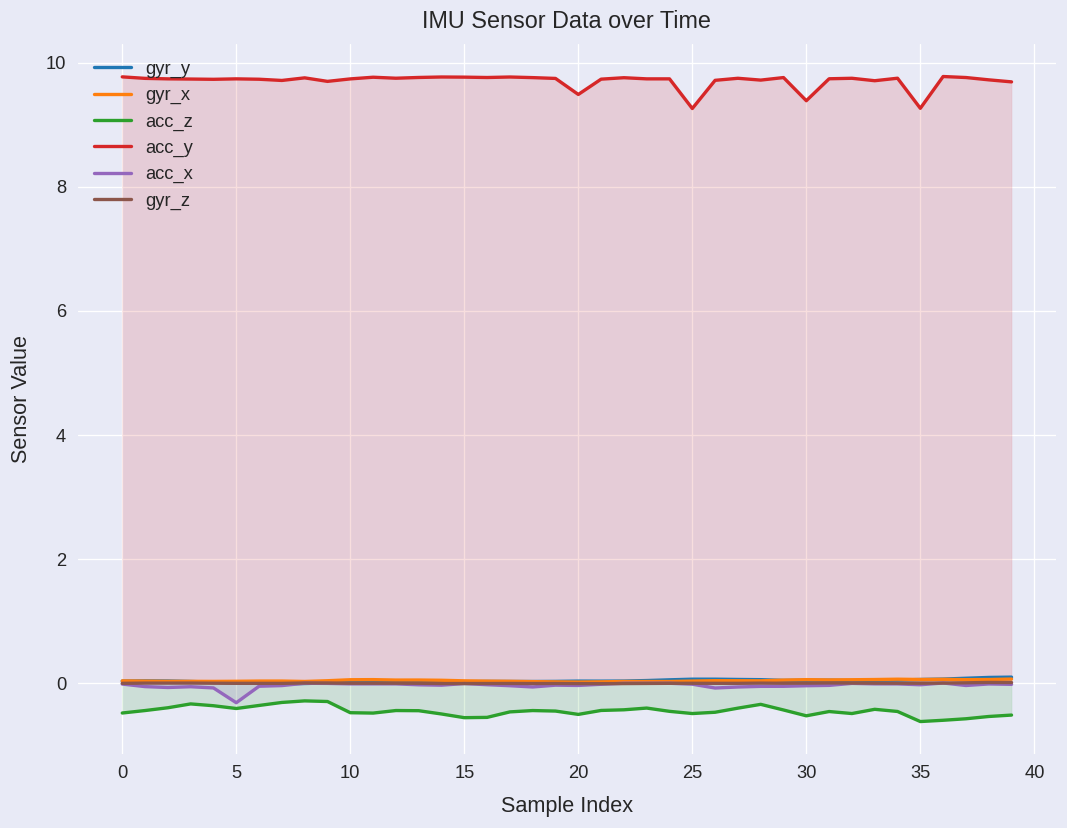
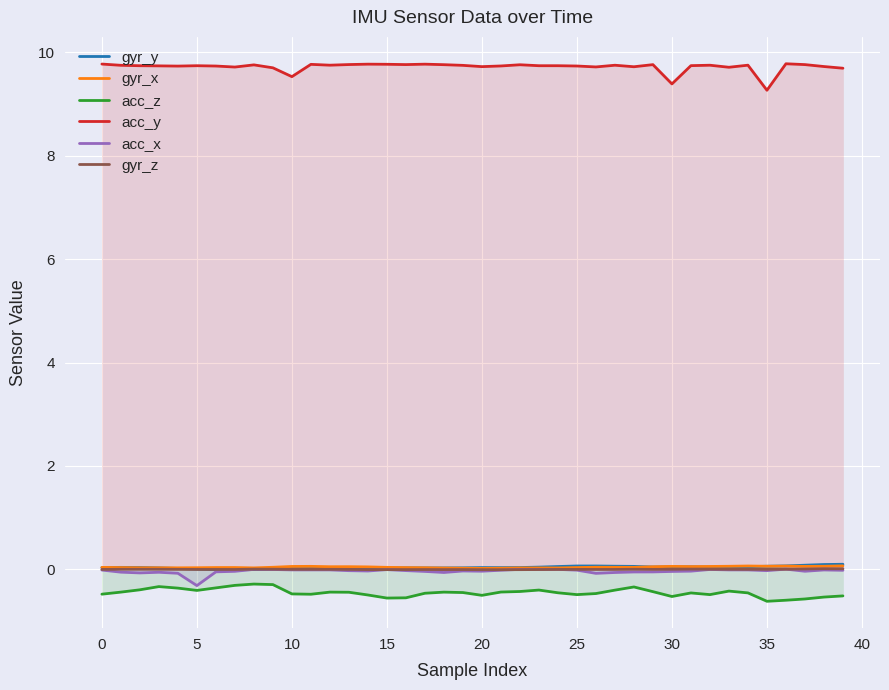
acc_y, 10: 9.7 -> 9.5
acc_y, 20: 9.5 -> 9.7
acc_y, 25: 9.3 -> 9.7
